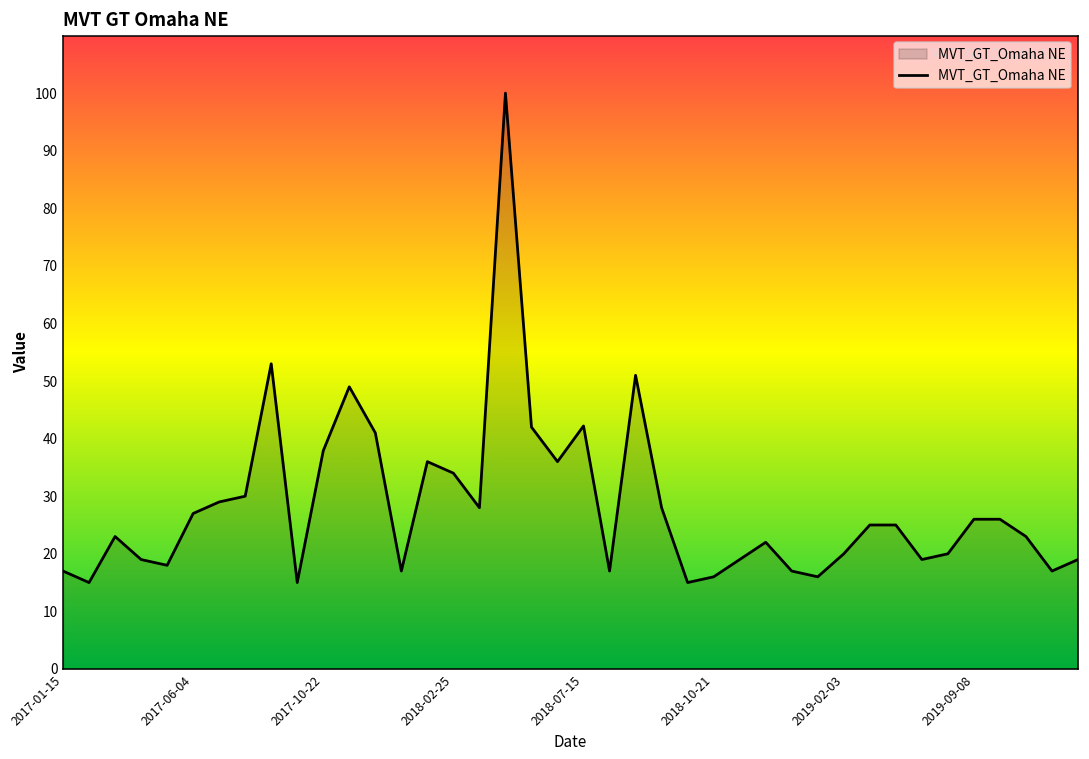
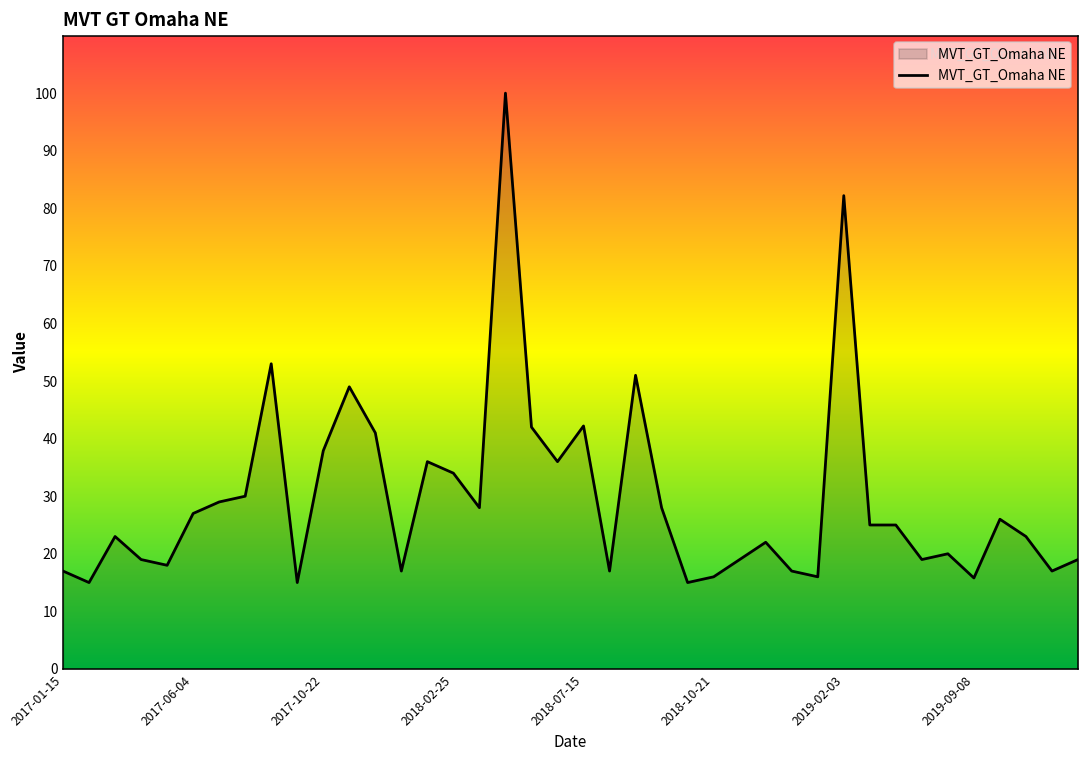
2019-02-03: 20 -> 82
2019-09-08: 26 -> 16
